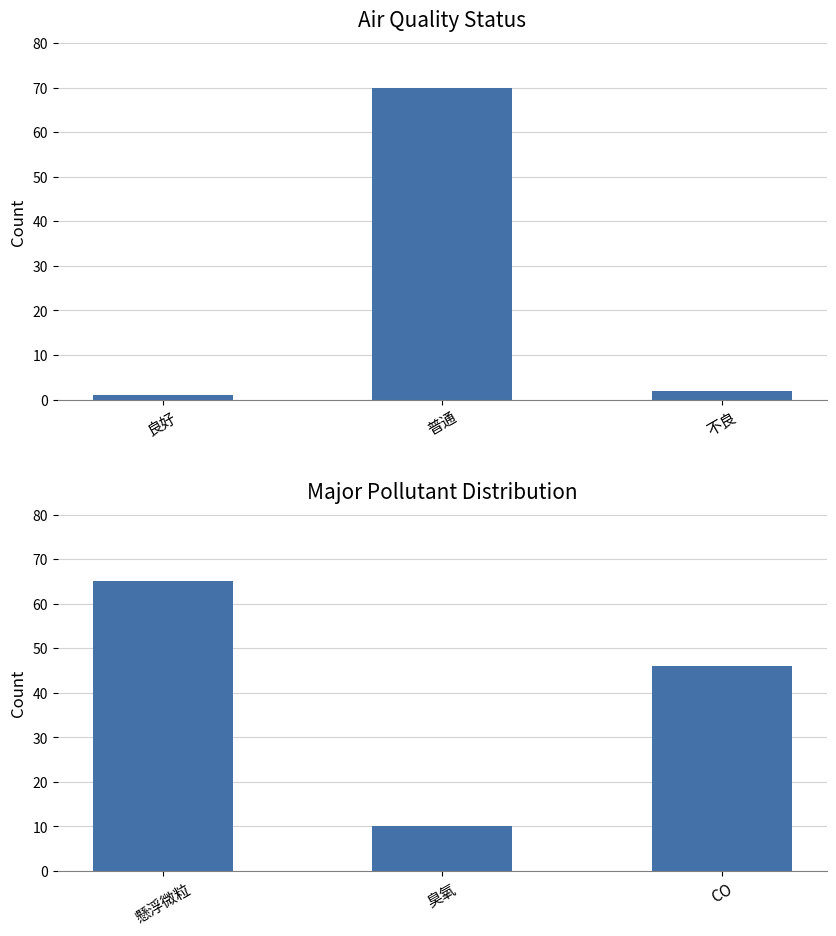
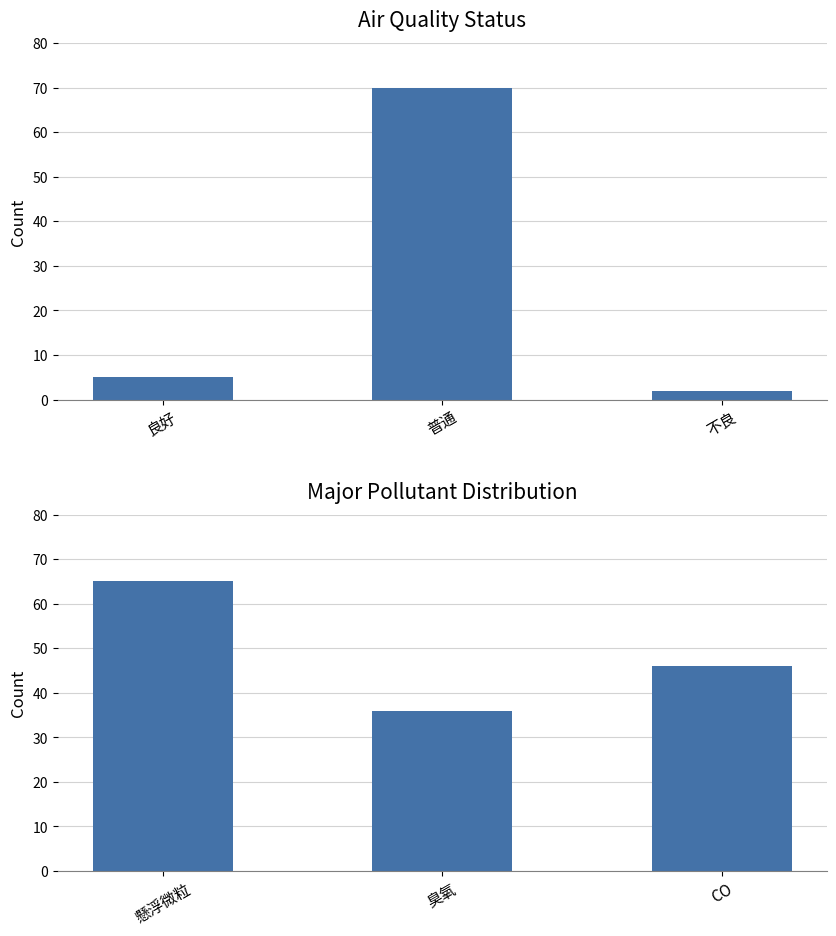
Air Quality Status, 良好: 1 -> 5
Major Pollutant Distribution, 臭氧: 10 -> 36
